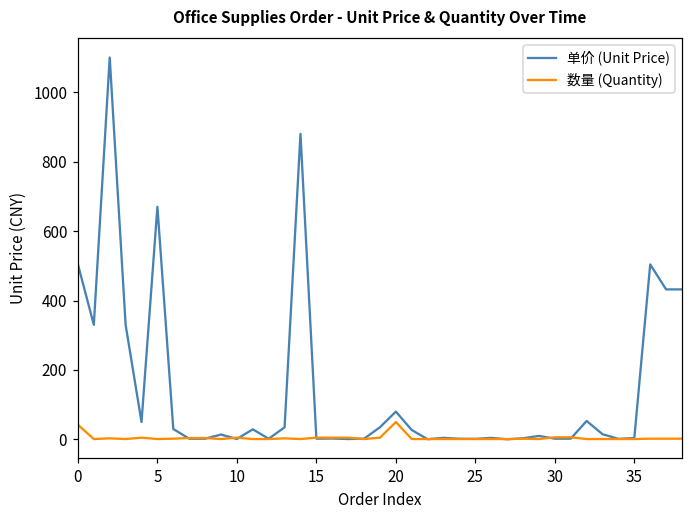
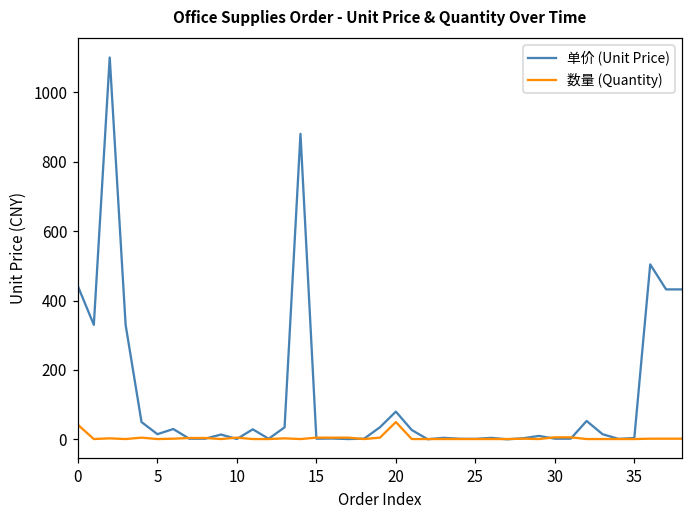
单价 (Unit Price), 0: 500 -> 440
单价 (Unit Price), 5: 670 -> 20
